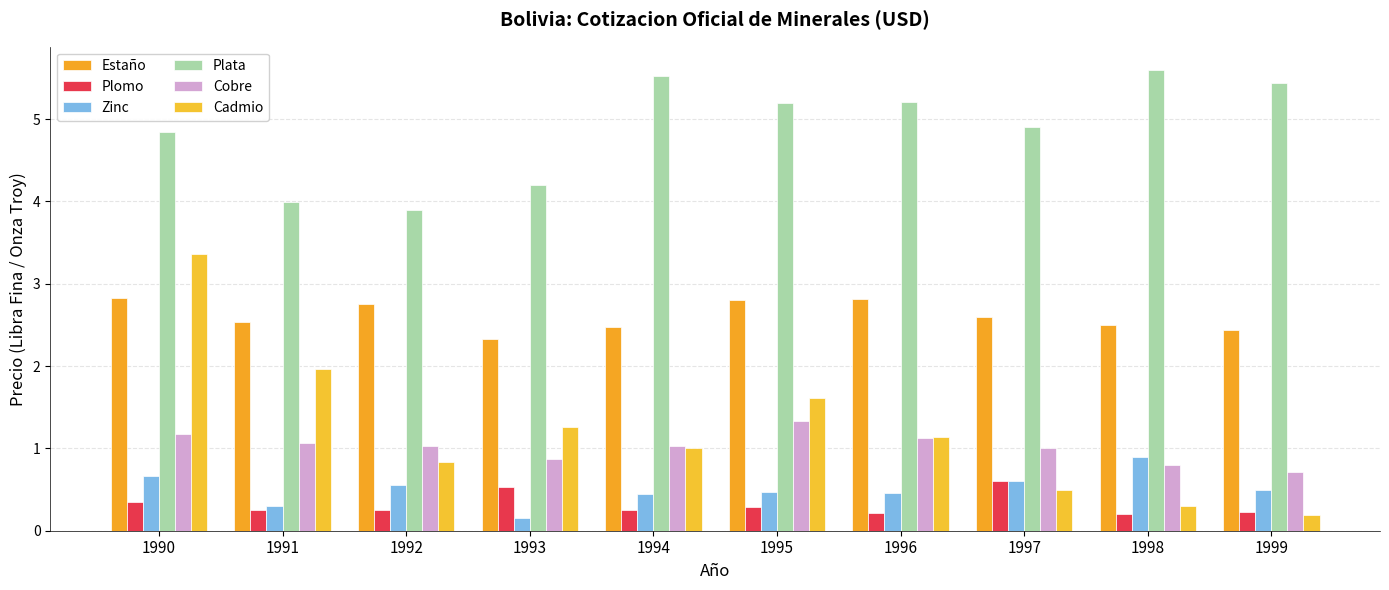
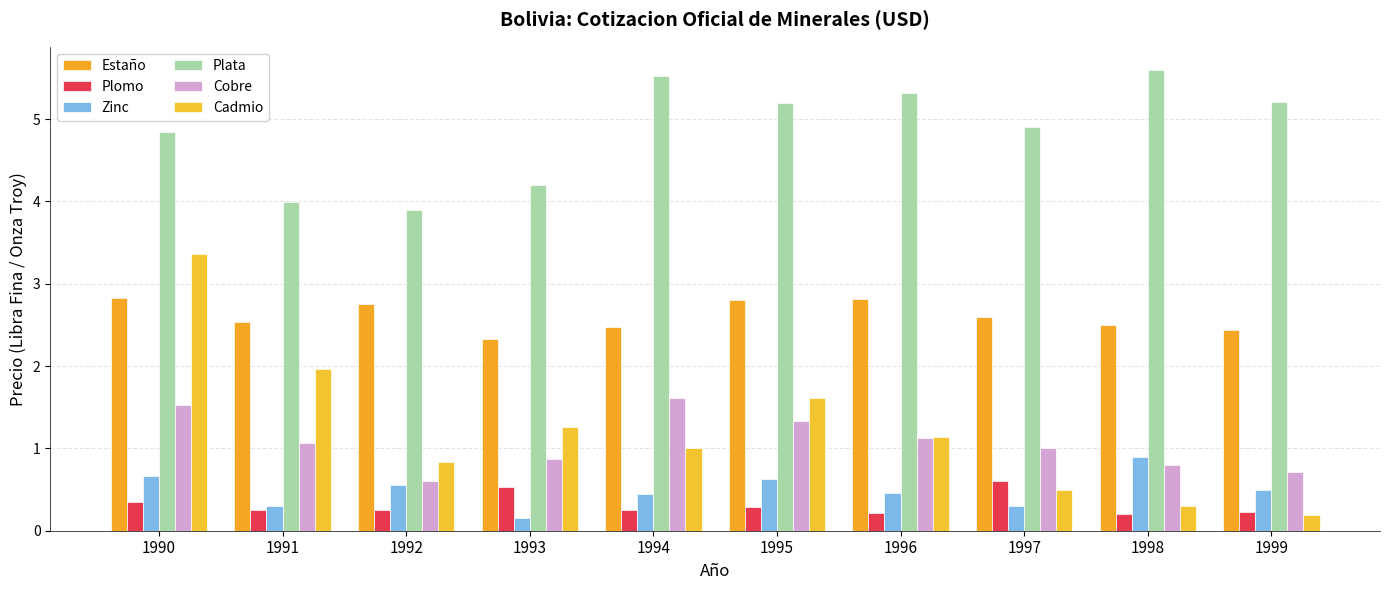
Cobre, 1990: 1.2 -> 1.5
Cobre, 1992: 1.0 -> 0.6
Cobre, 1994: 1.0 -> 1.6
Zinc, 1995: 0.5 -> 0.6
Plata, 1996: 5.2 -> 5.3
Zinc, 1997: 0.6 -> 0.3
Plata, 1999: 5.4 -> 5.2
